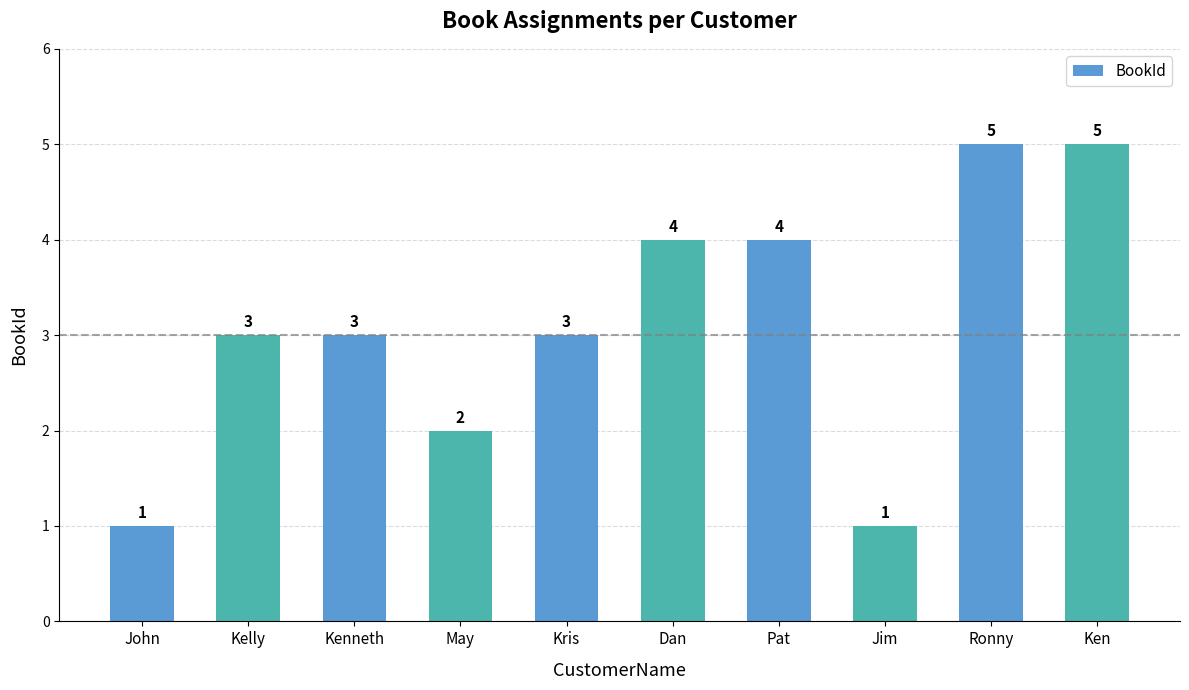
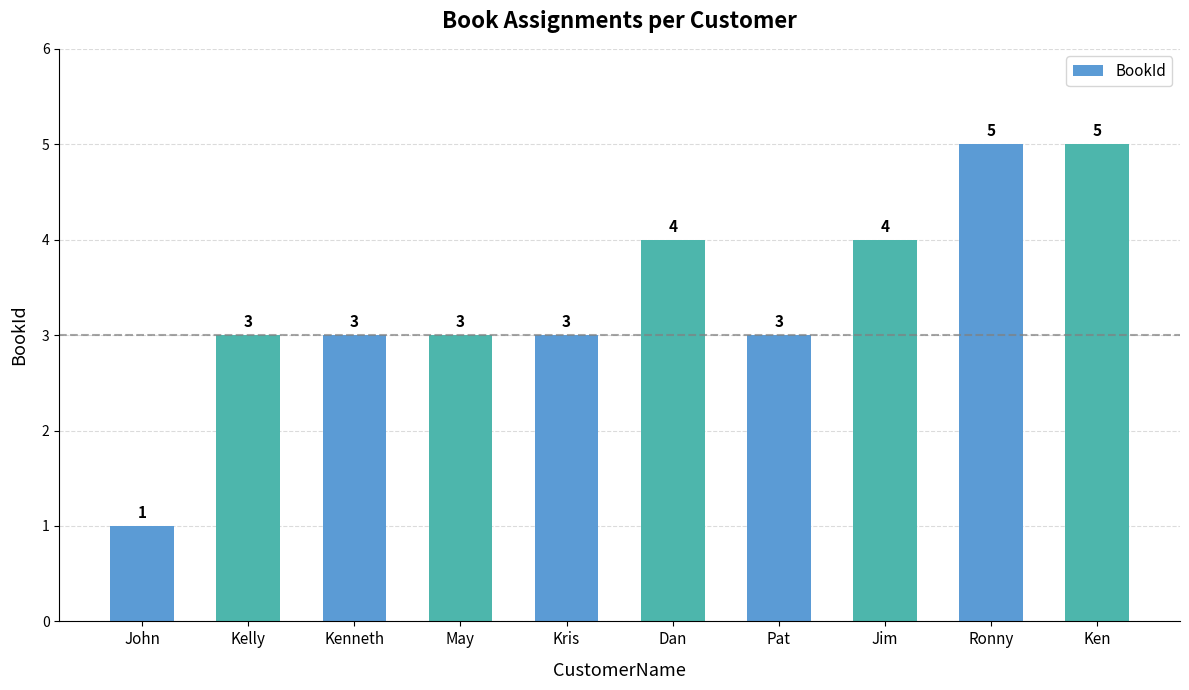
May: 2 -> 3
Pat: 4 -> 3
Jim: 1 -> 4
